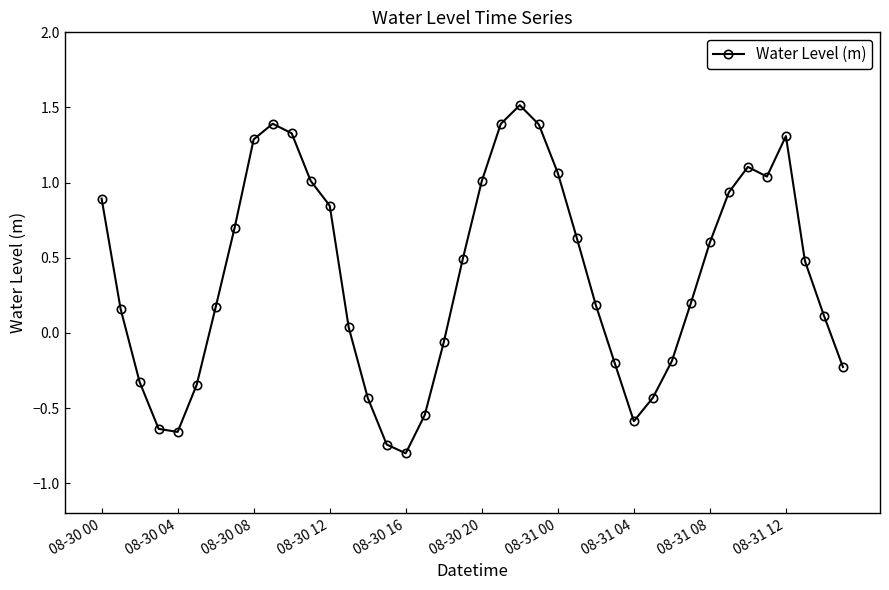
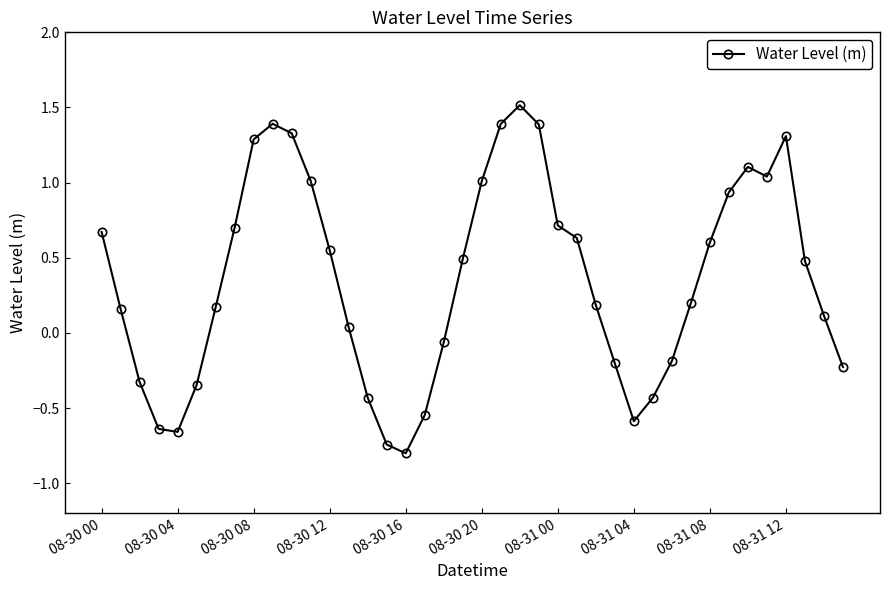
08-30 00: 0.89 -> 0.67
08-30 12: 0.85 -> 0.55
08-31 00: 1.06 -> 0.72
